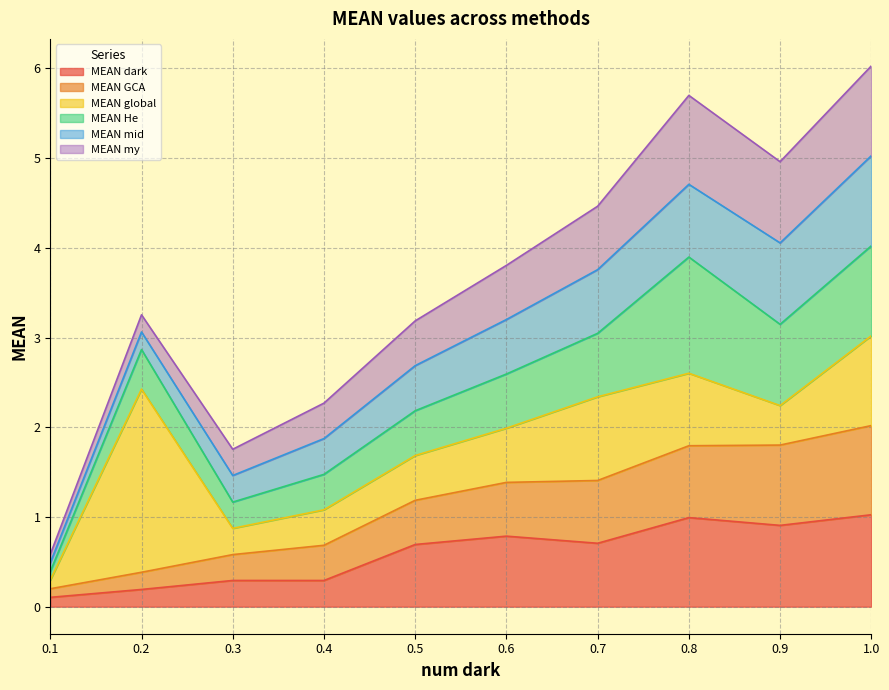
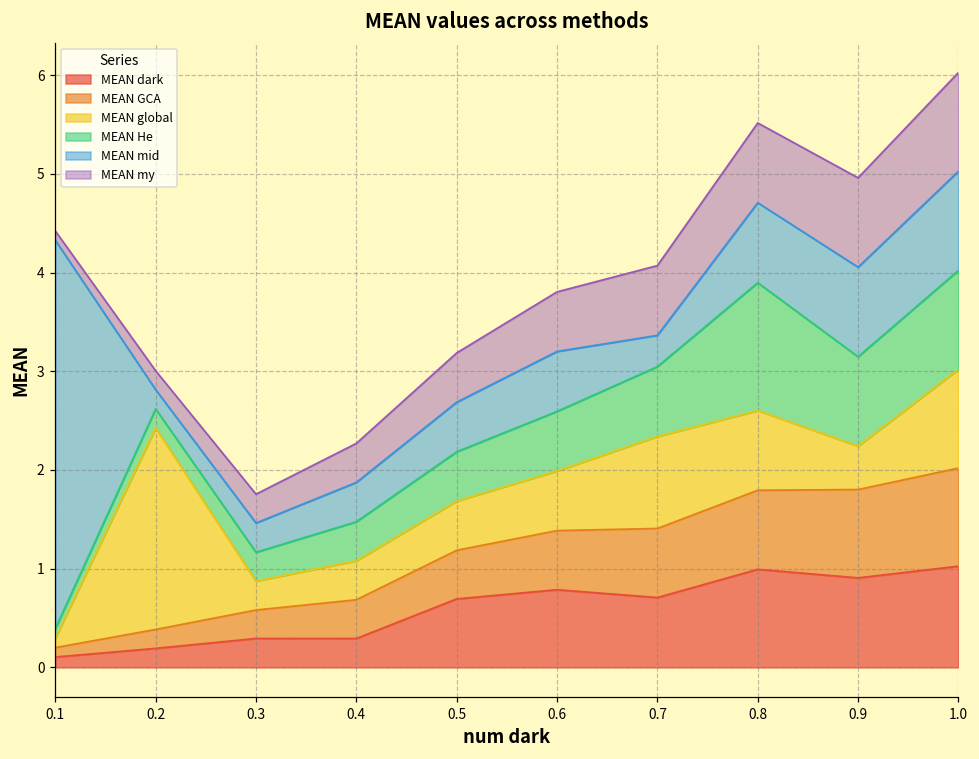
MEAN mid, 0.1: 0.1 -> 3.9
MEAN He, 0.2: 0.4 -> 0.2
MEAN mid, 0.7: 0.7 -> 0.3
MEAN my, 0.8: 1.0 -> 0.8
